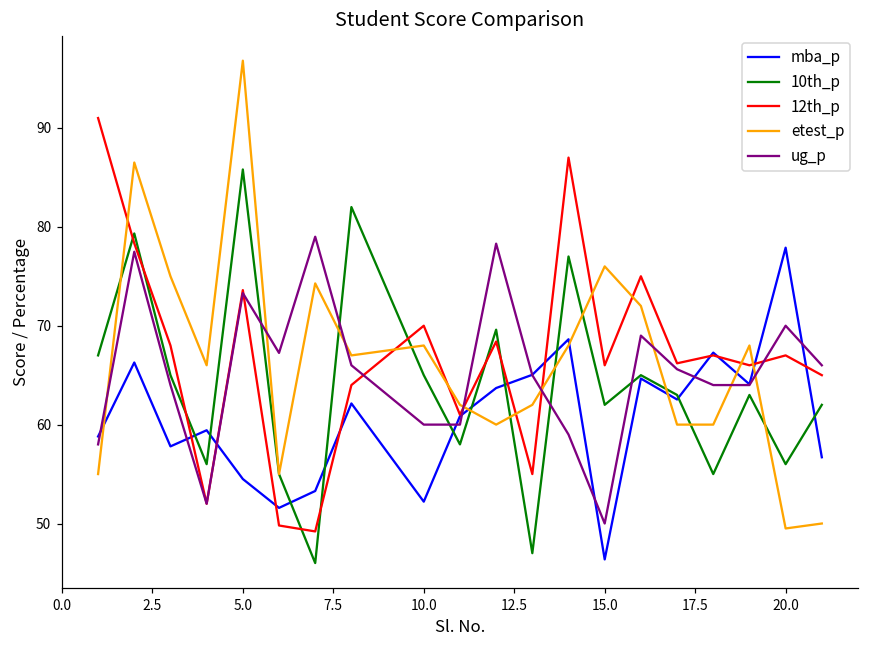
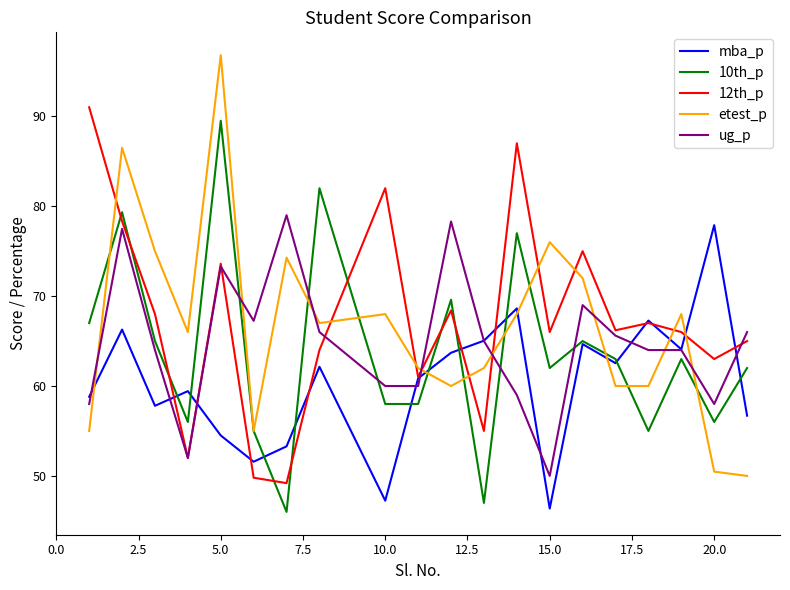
10th_p, 5.0: 86 -> 90
mba_p, 10.0: 52 -> 47
10th_p, 10.0: 65 -> 58
12th_p, 10.0: 70 -> 82
12th_p, 20.0: 67 -> 63
etest_p, 20.0: 49.5 -> 50.5
ug_p, 20.0: 70 -> 58
